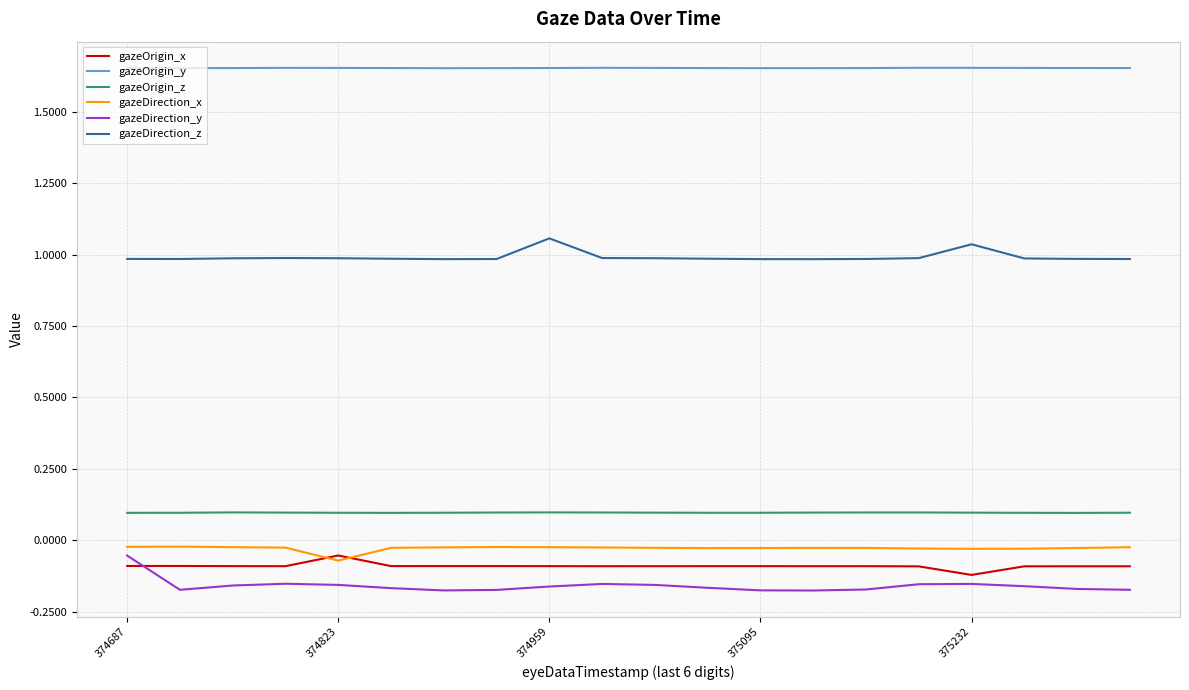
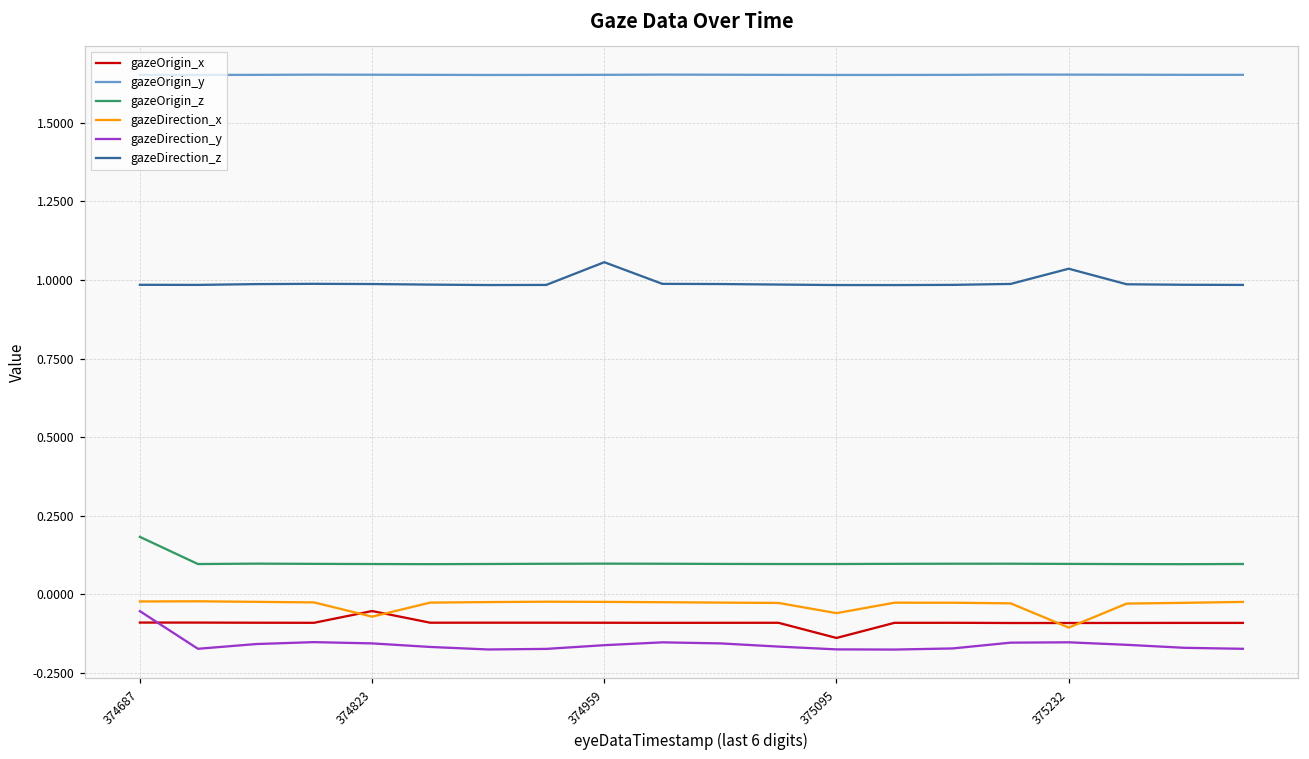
gazeOrigin_z, 374687: 0.10 -> 0.18
gazeOrigin_x, 375095: -0.09 -> -0.14
gazeDirection_x, 375095: -0.03 -> -0.06
gazeOrigin_x, 375232: -0.12 -> -0.09
gazeDirection_x, 375232: -0.03 -> -0.11
